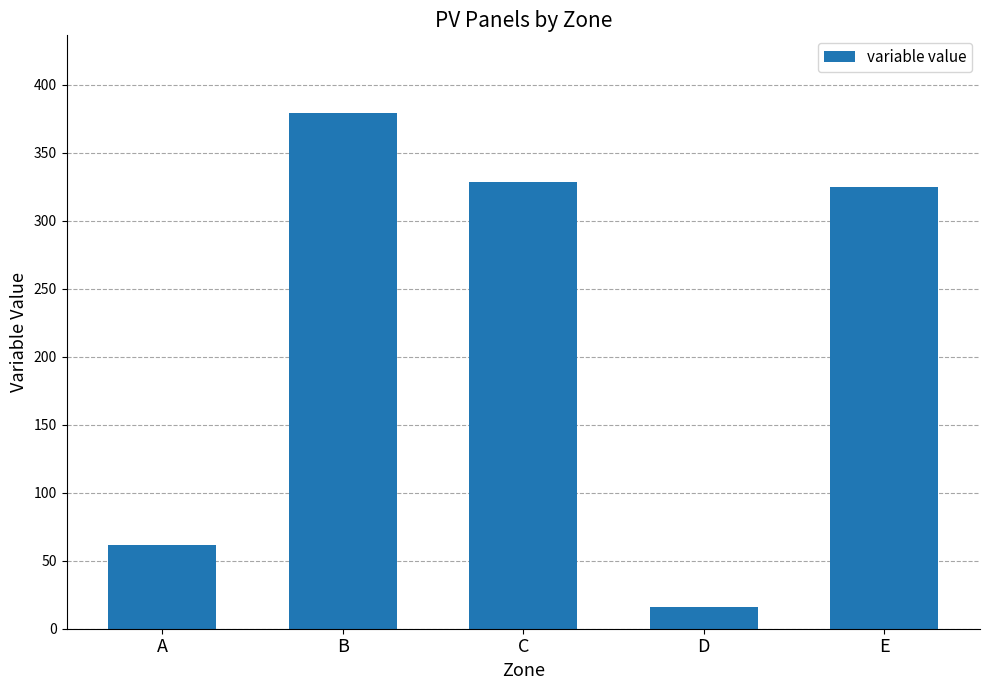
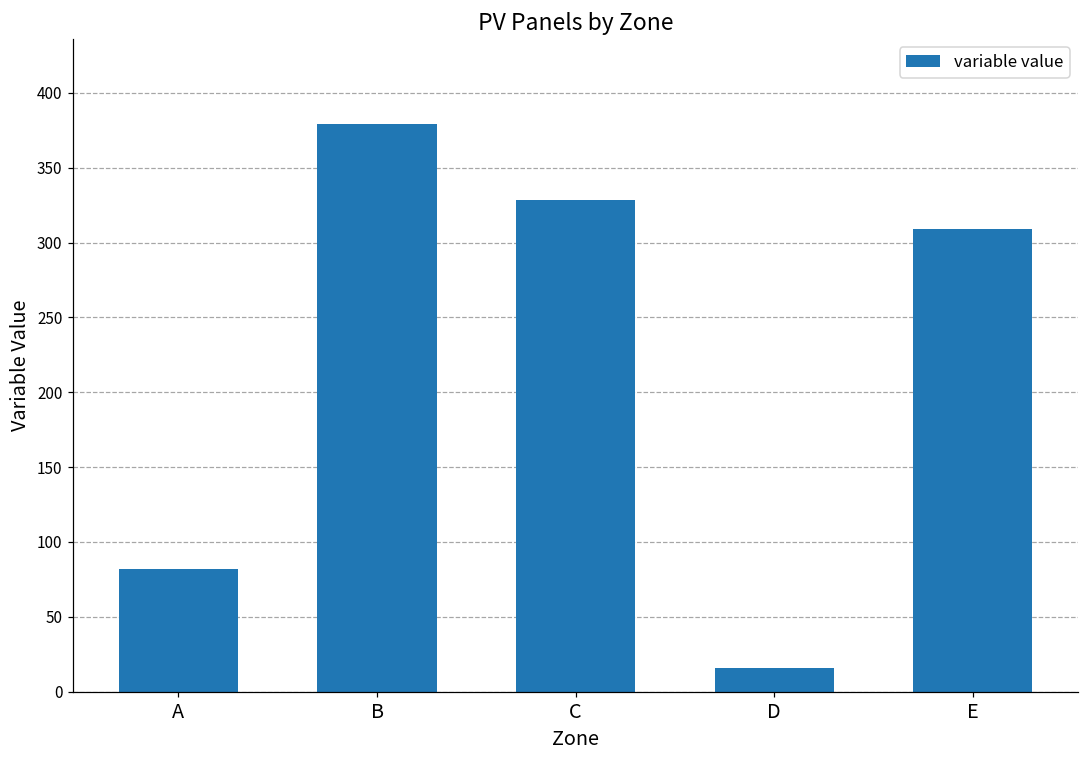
A: 62 -> 82
E: 325 -> 309
